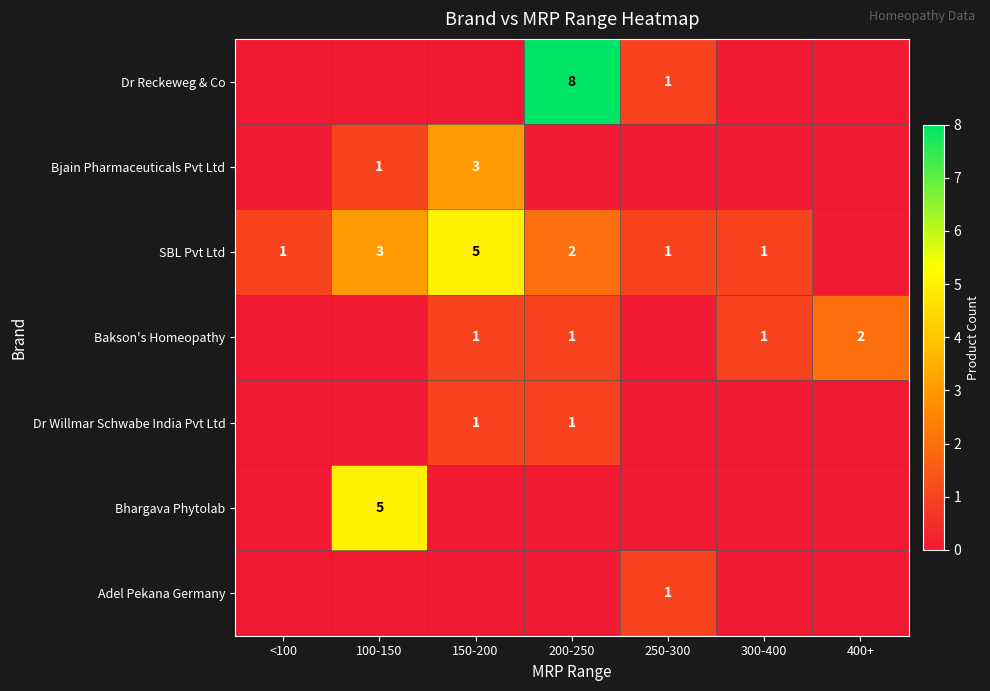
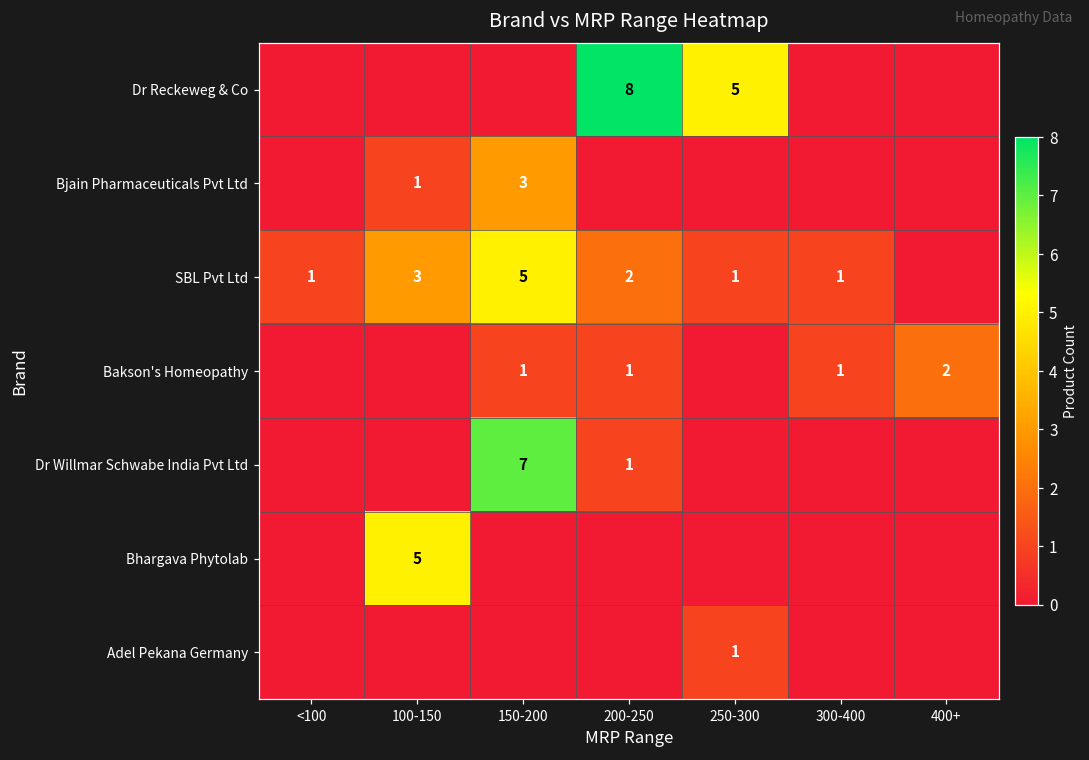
Dr Reckeweg & Co, 250-300: 1 -> 5
Dr Willmar Schwabe India Pvt Ltd, 150-200: 1 -> 7
